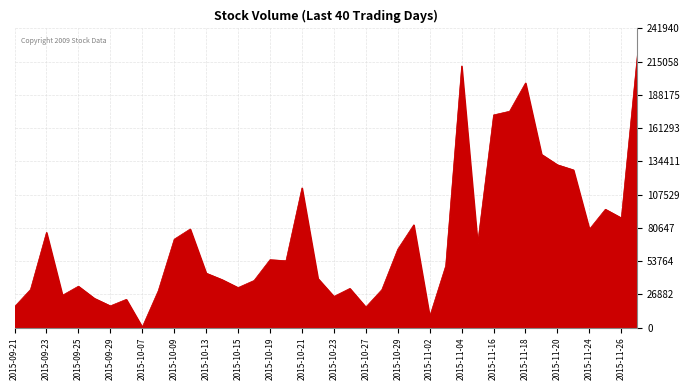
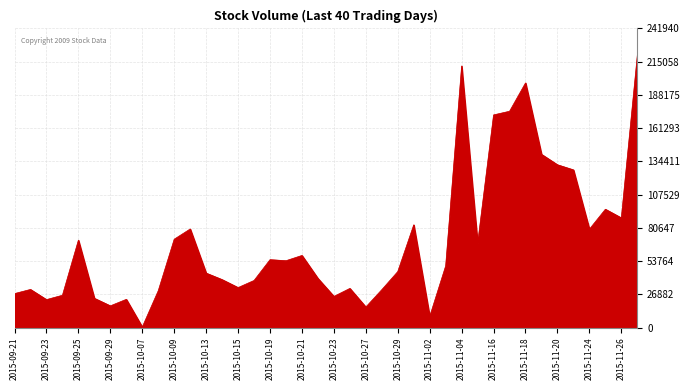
2015-09-21: 17000 -> 27000
2015-09-23: 77000 -> 23000
2015-09-25: 33000 -> 71000
2015-10-21: 113000 -> 58000
2015-10-29: 63000 -> 45000
